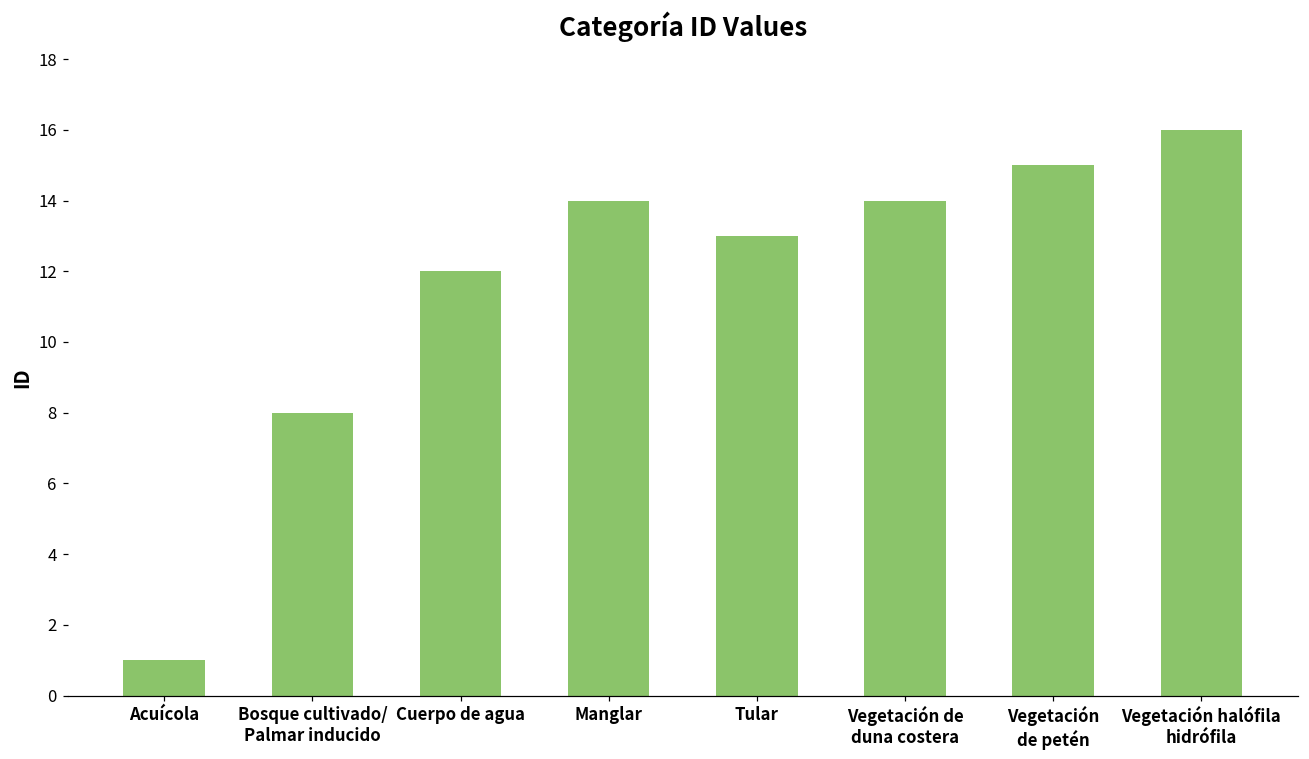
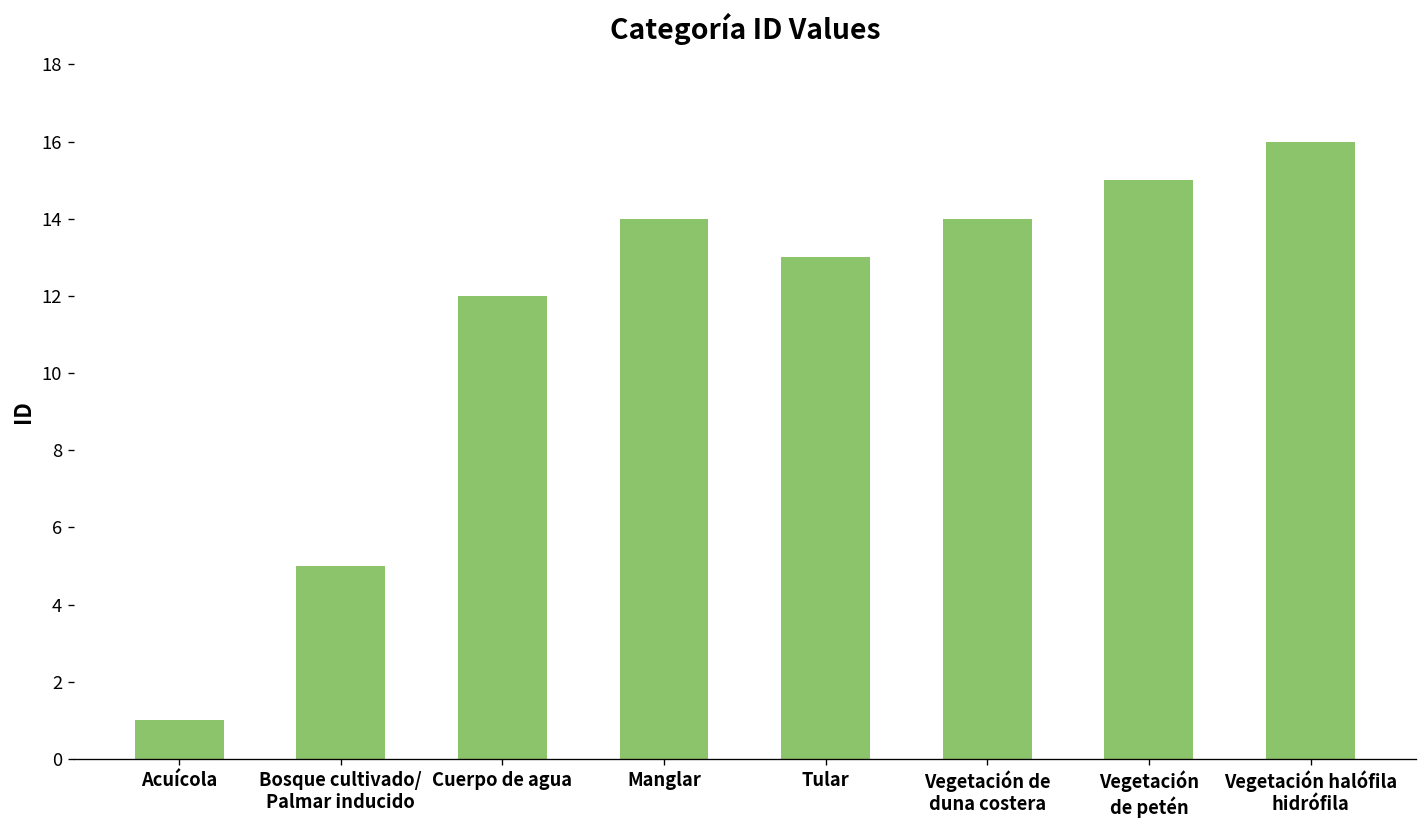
Bosque cultivado/ Palmar inducido: 8 -> 5
